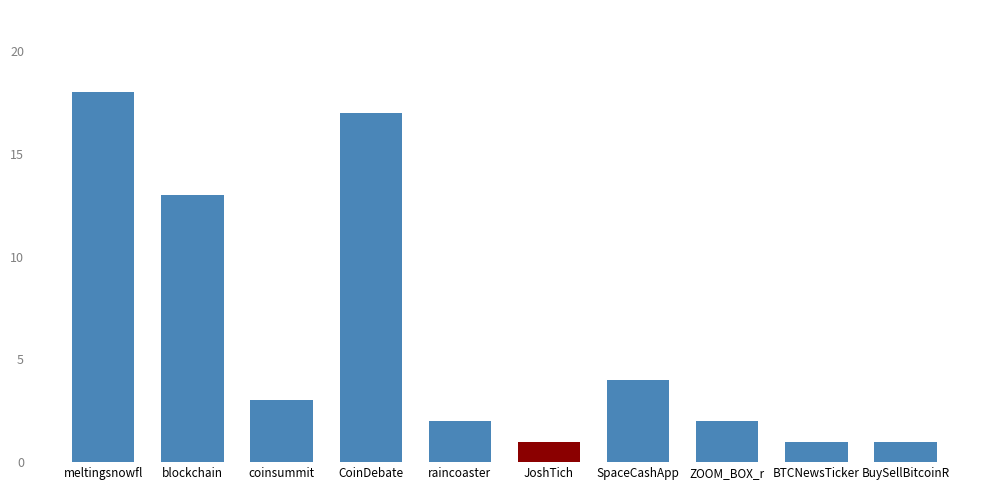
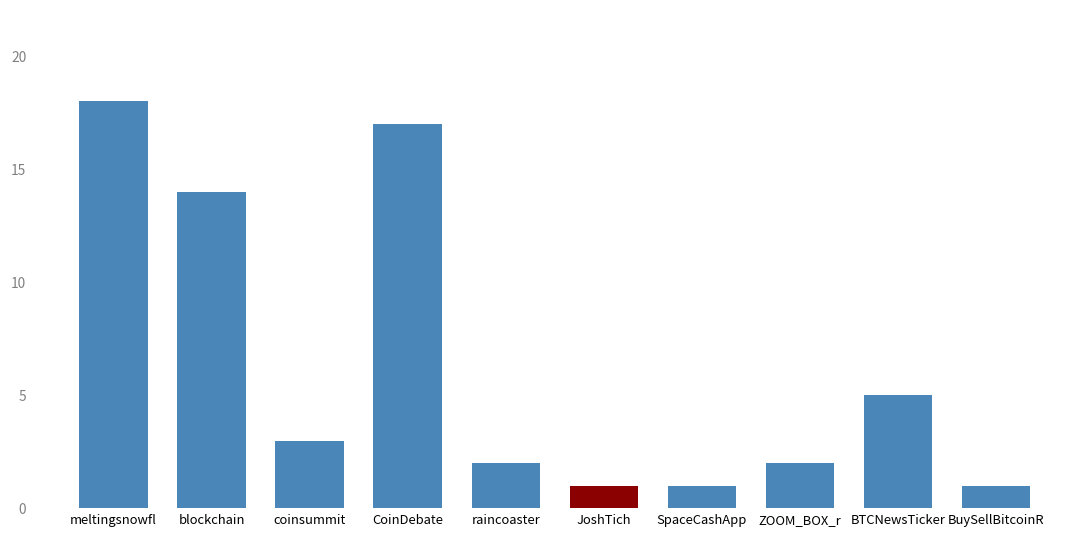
blockchain: 13 -> 14
SpaceCashApp: 4 -> 1
BTCNewsTicker: 1 -> 5
